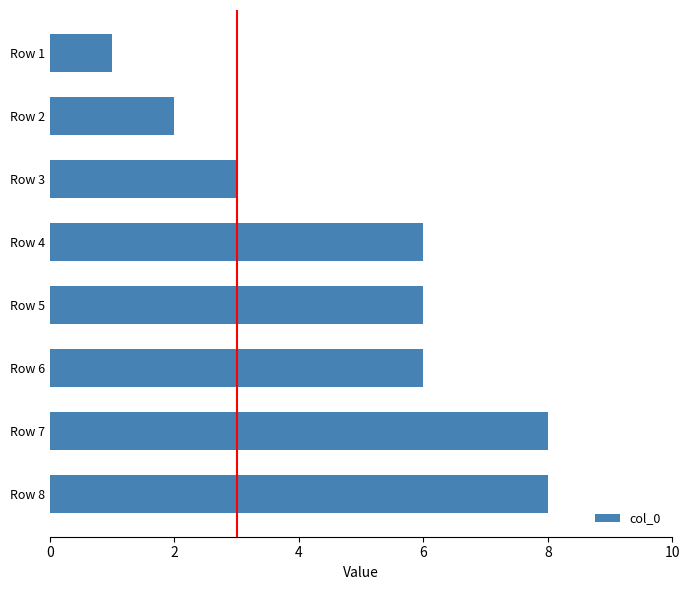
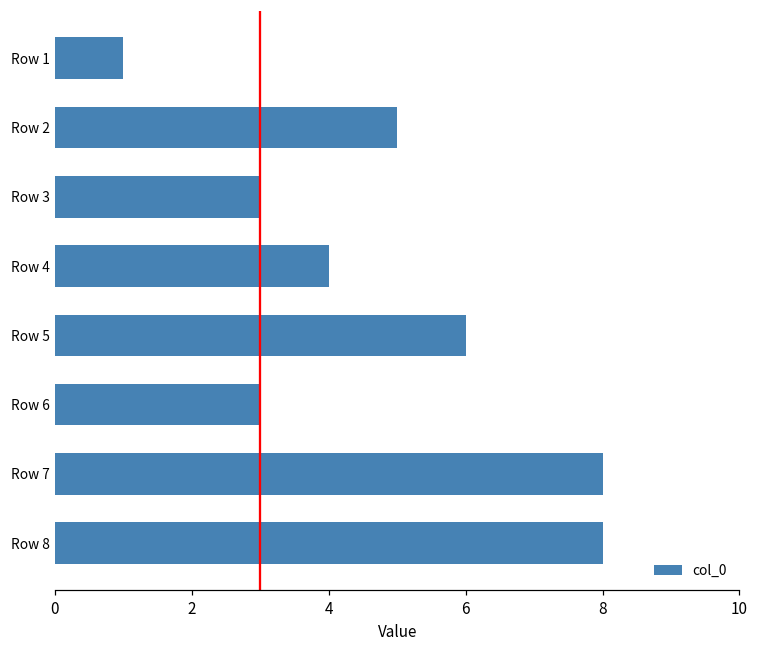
Row 2: 2 -> 5
Row 4: 6 -> 4
Row 6: 6 -> 3
